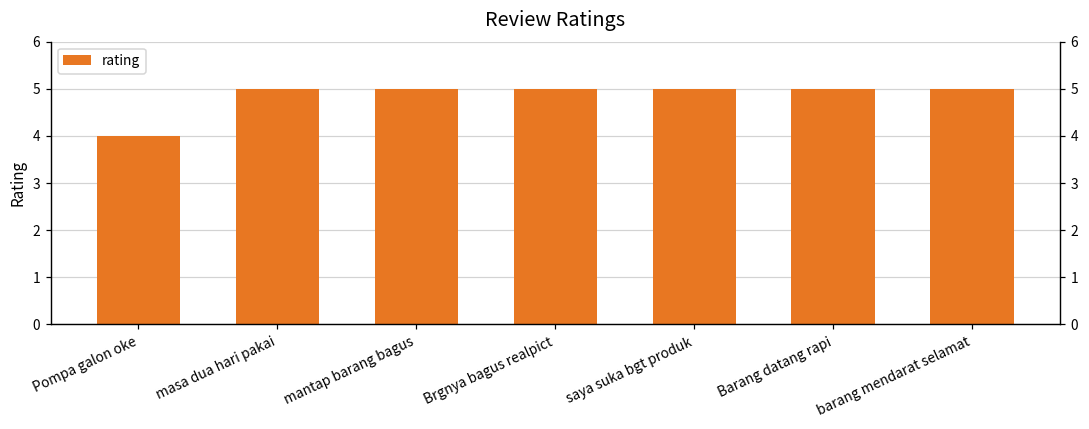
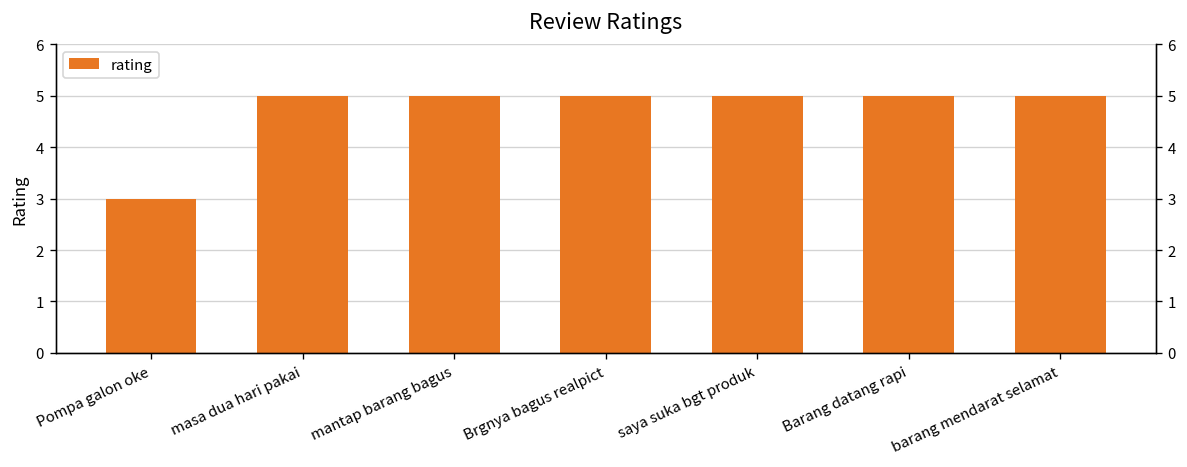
Pompa galon oke: 4 -> 3
